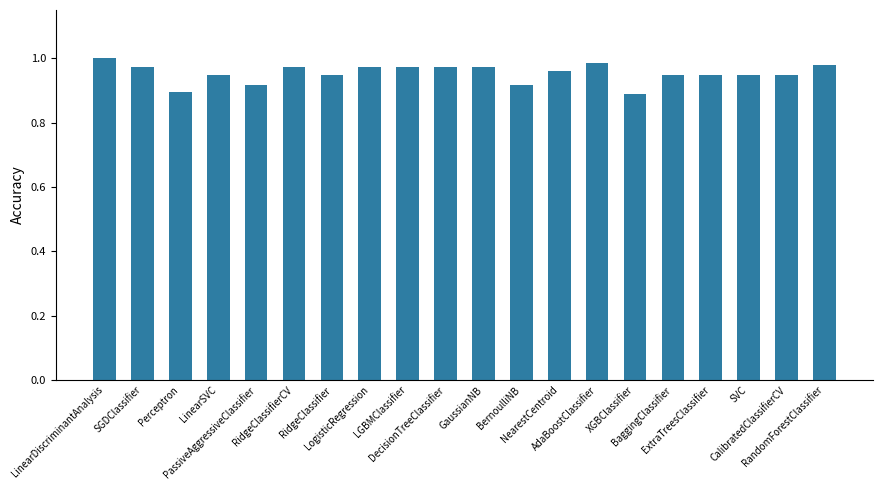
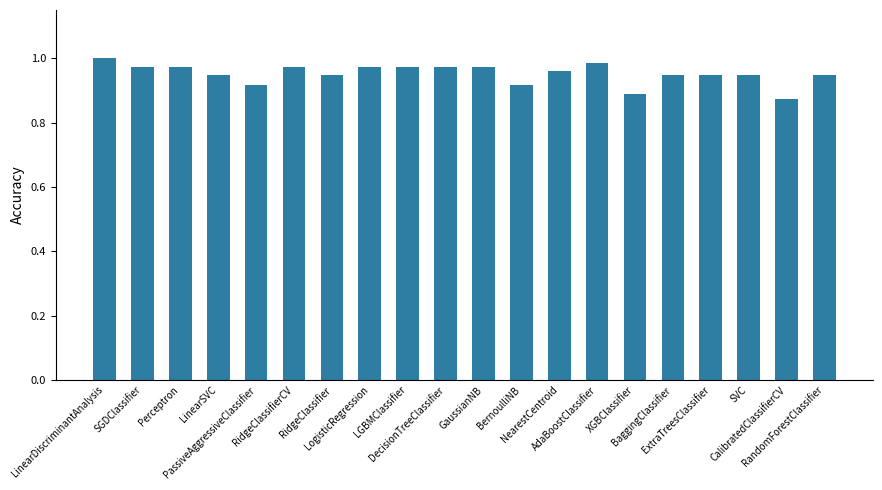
Perceptron: 0.90 -> 0.97
CalibratedClassifierCV: 0.95 -> 0.87
RandomForestClassifier: 0.98 -> 0.95
